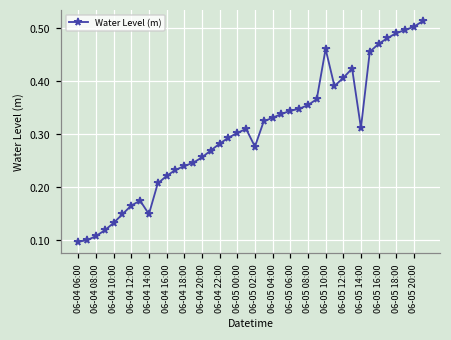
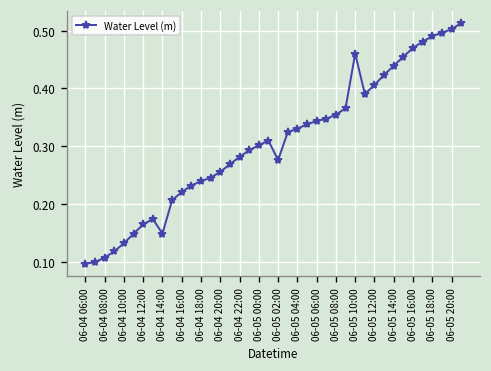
06-05 14:00: 0.31 -> 0.44
